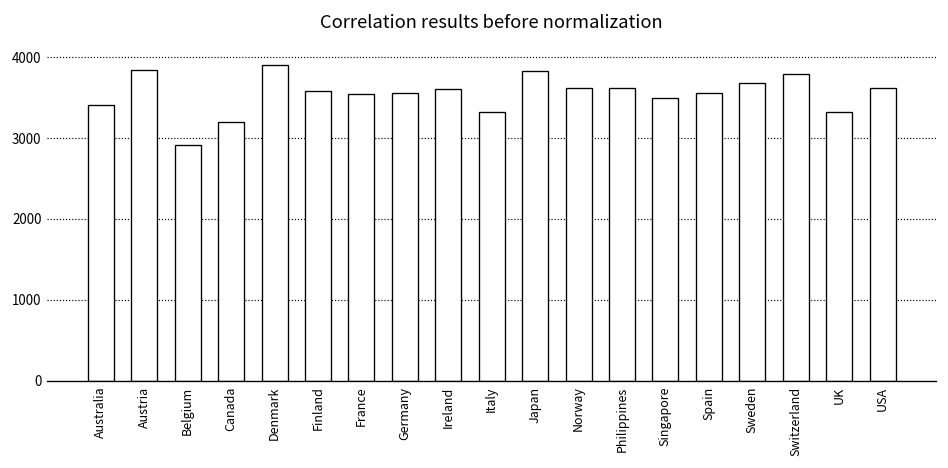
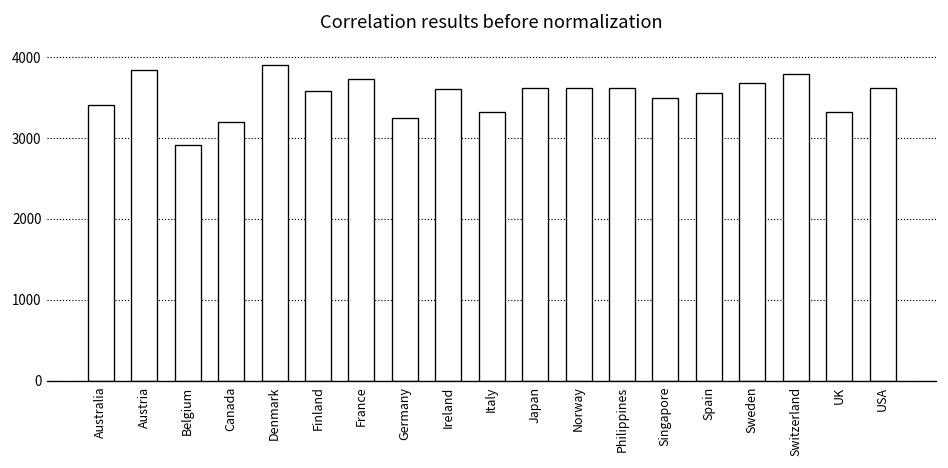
France: 3500 -> 3700
Germany: 3600 -> 3200
Japan: 3800 -> 3600
